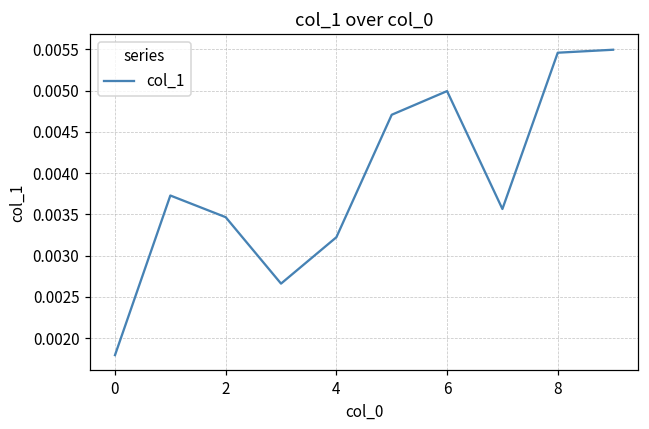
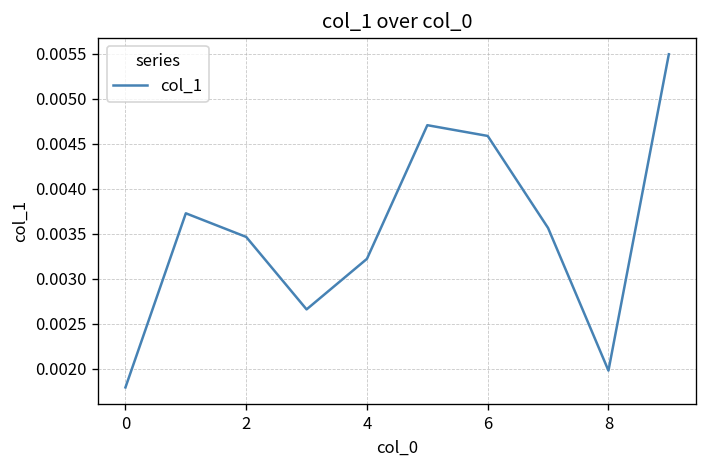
6: 0.0050 -> 0.0046
8: 0.0055 -> 0.0020
